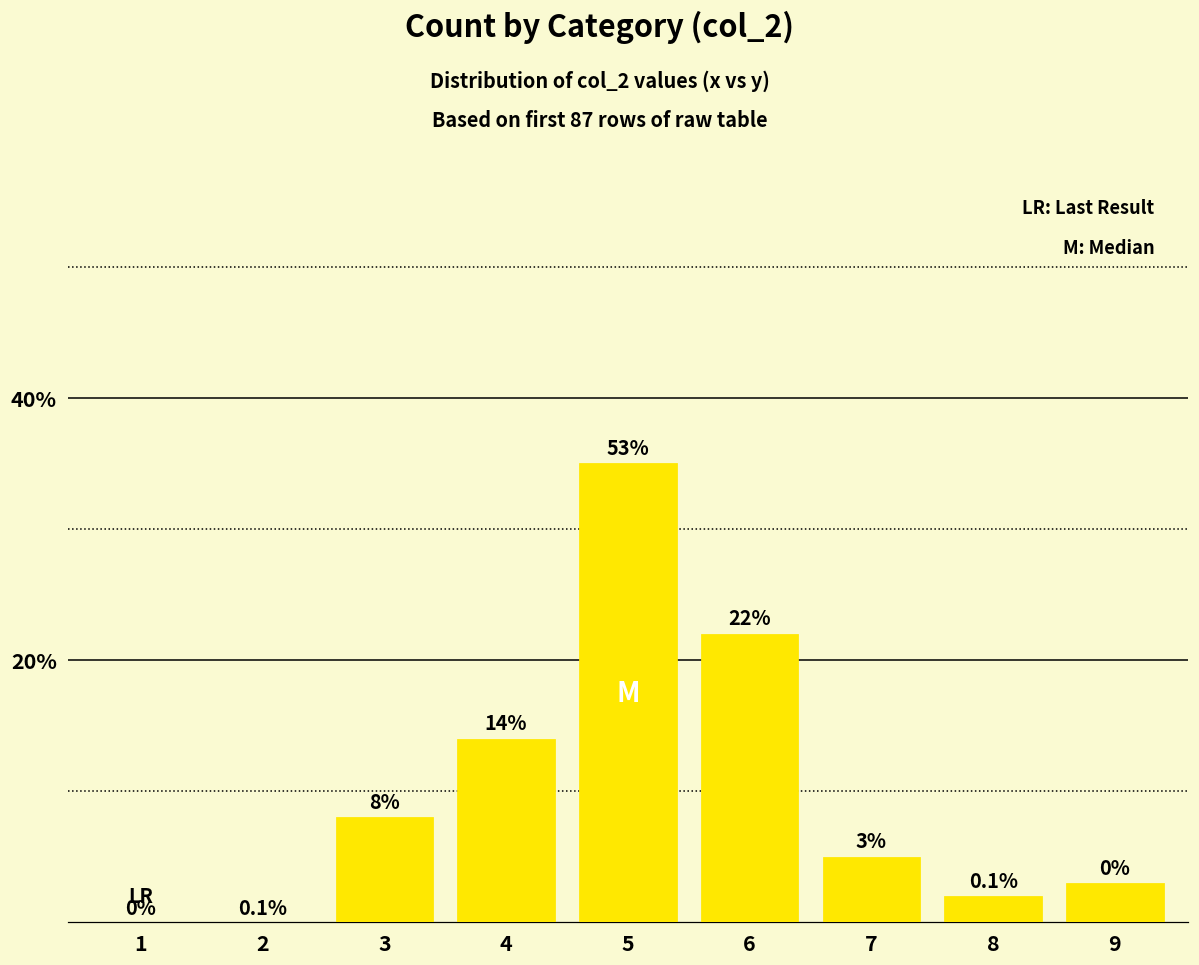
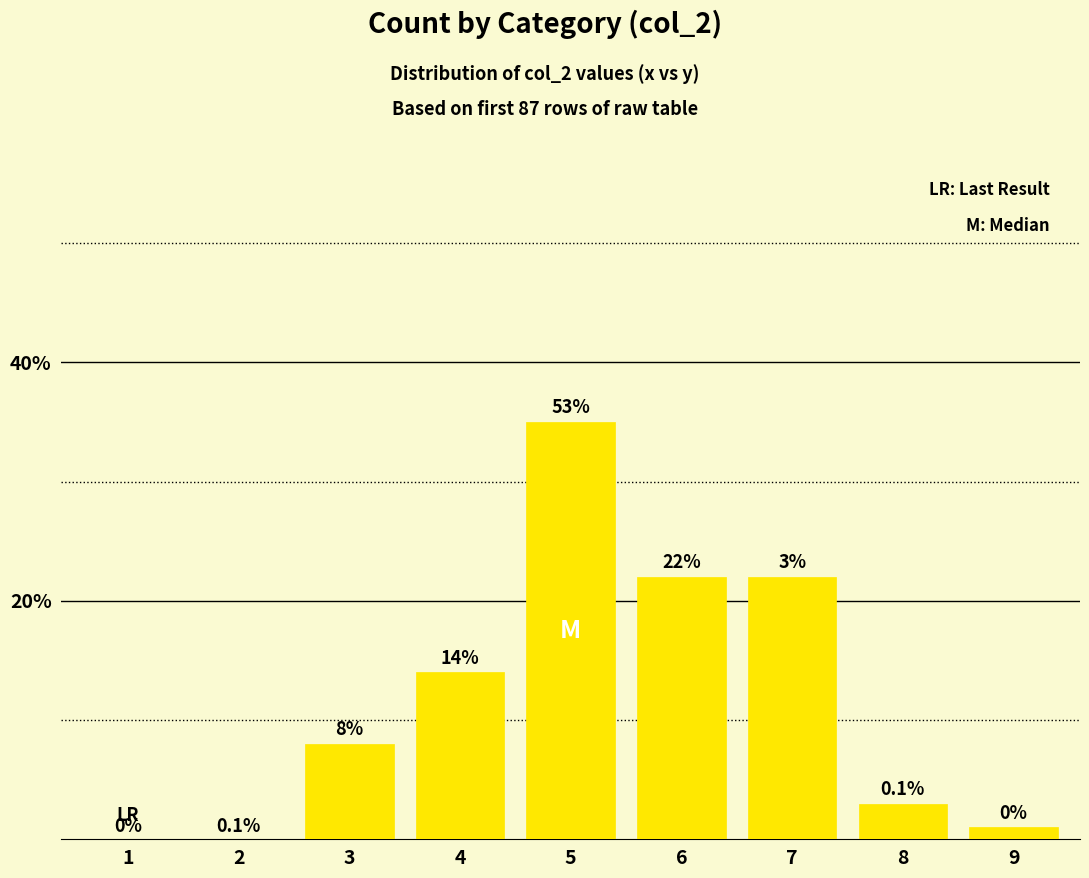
7: 5% -> 22%
8: 2% -> 3%
9: 3% -> 1%
